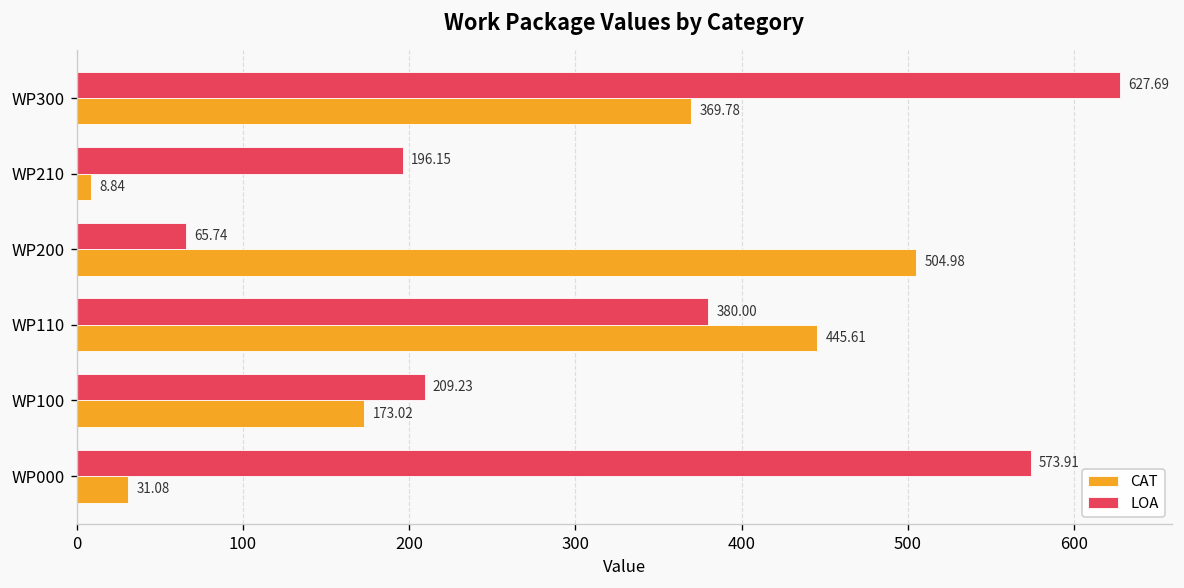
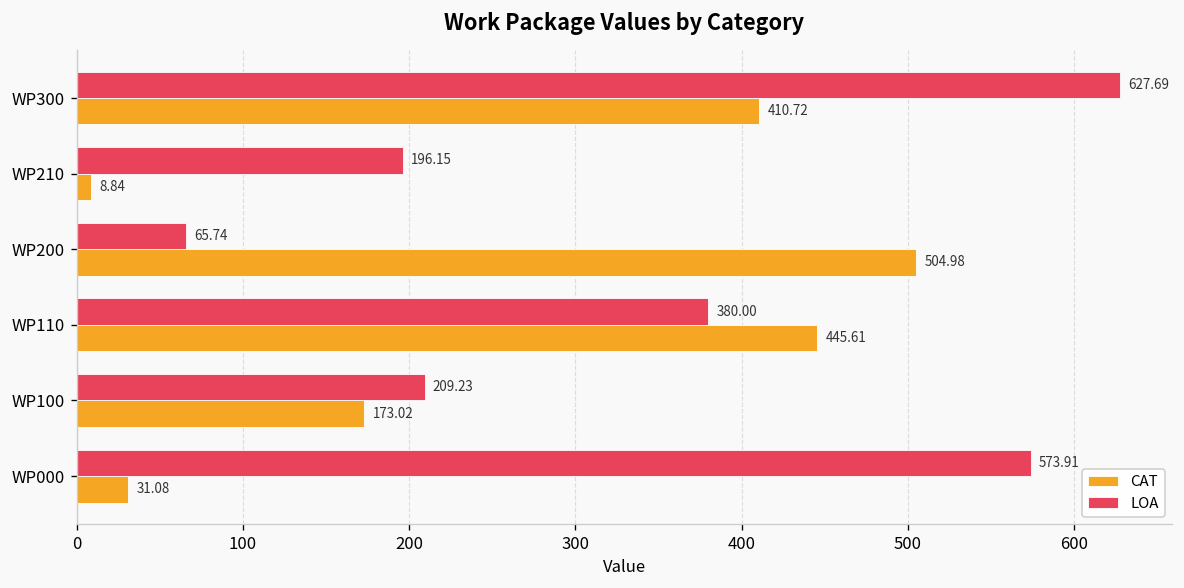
CAT, WP300: 369.78 -> 410.72
